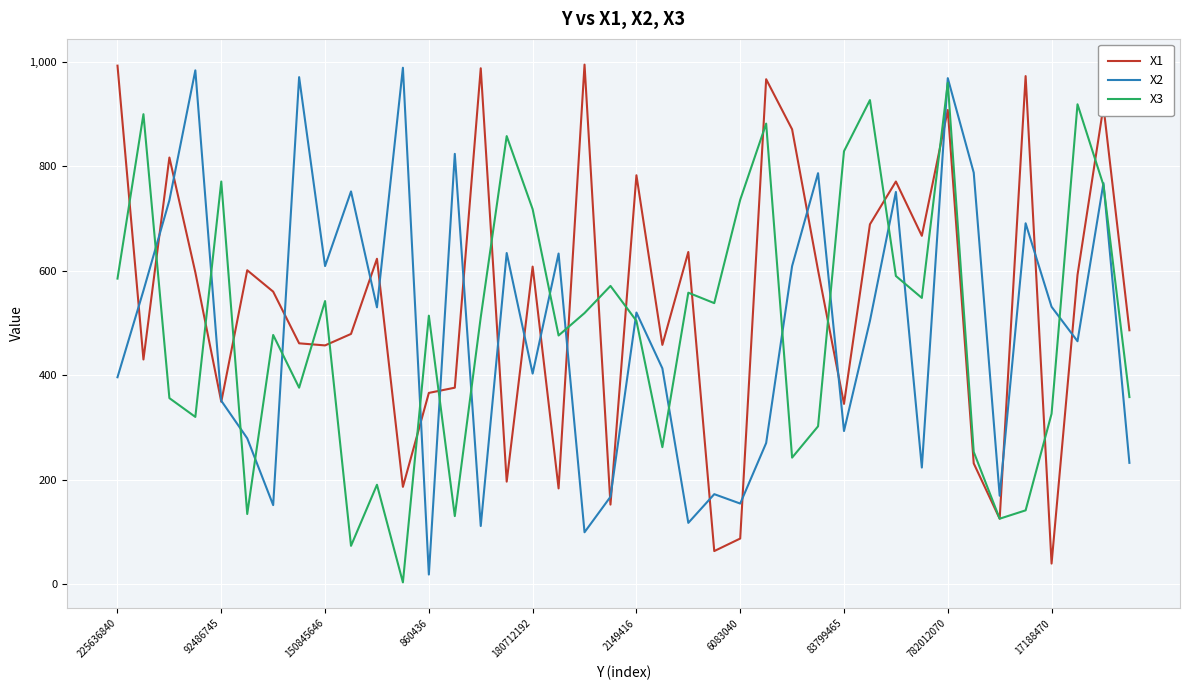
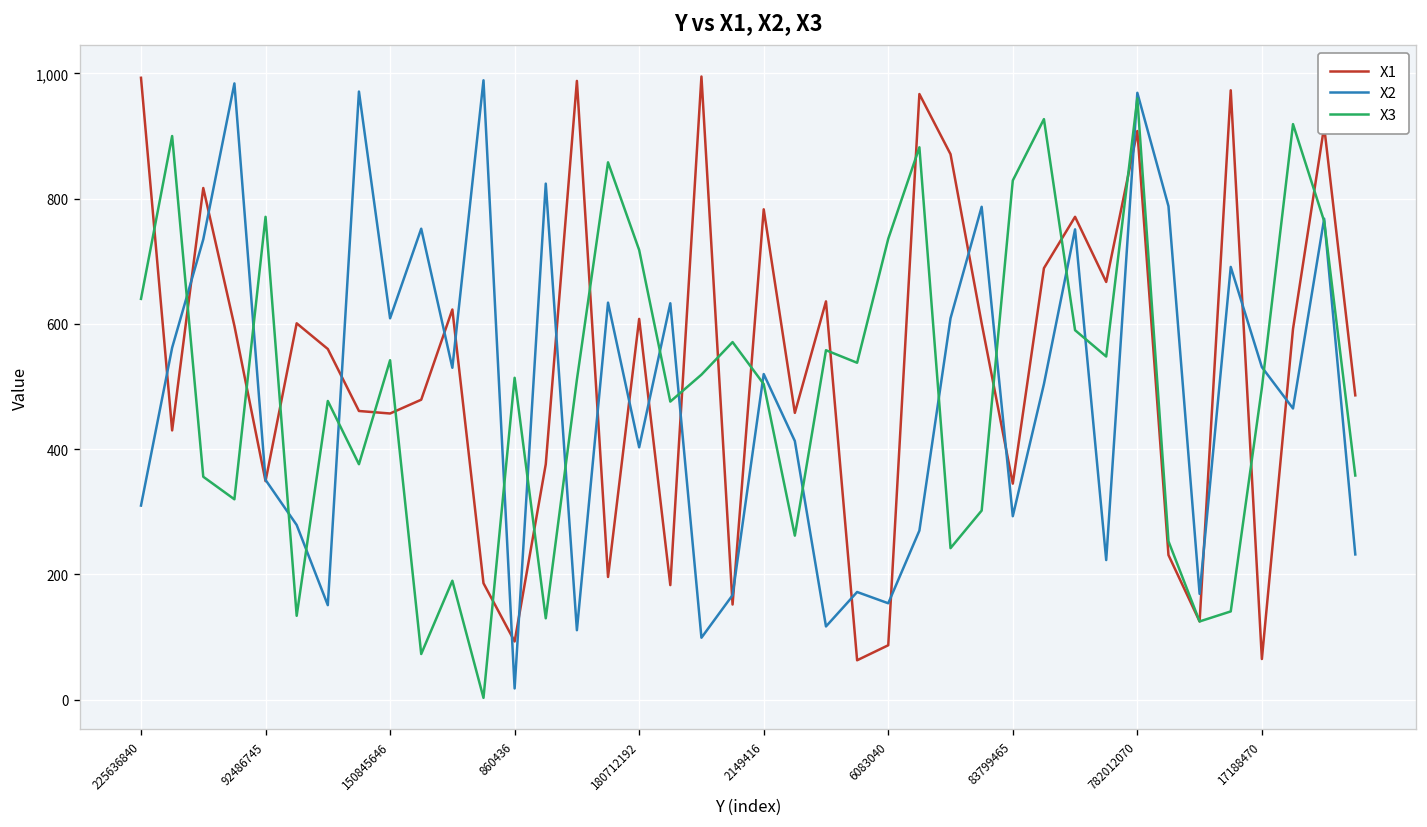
X2, 225636840: 400 -> 310
X3, 225636840: 590 -> 640
X1, 860436: 370 -> 90
X1, 17188470: 40 -> 70
X3, 17188470: 330 -> 500
